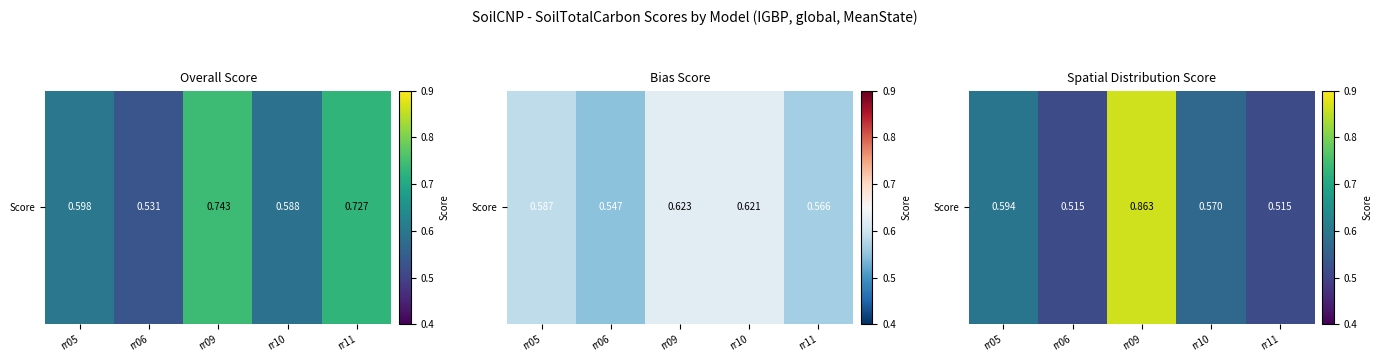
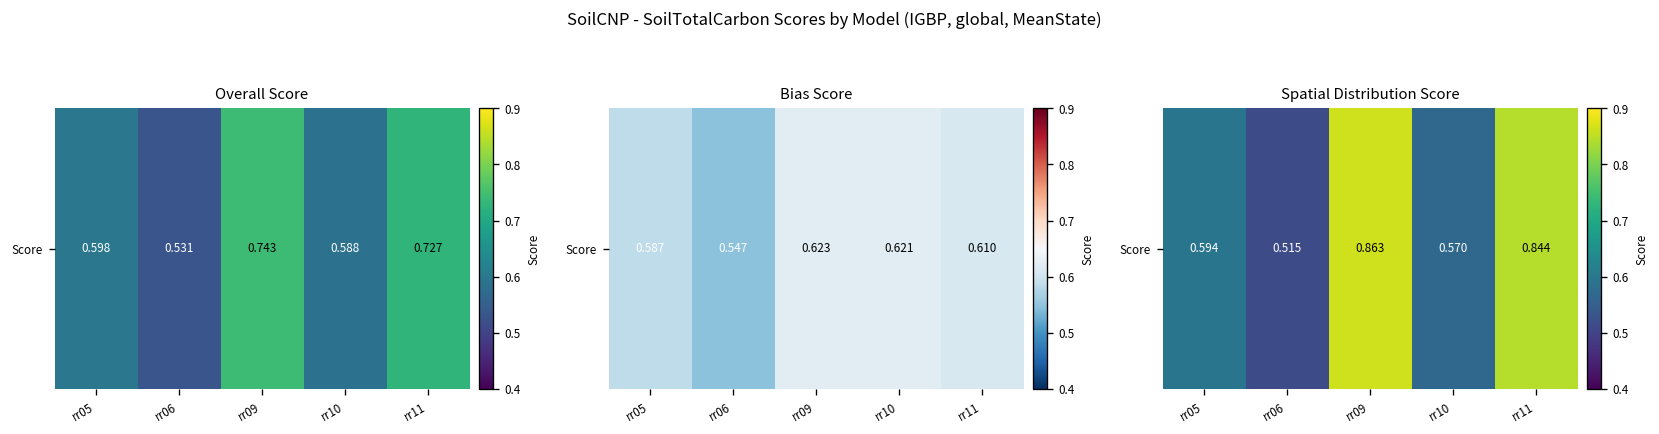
Bias Score, Score, rr11: 0.566 -> 0.610
Spatial Distribution Score, Score, rr11: 0.515 -> 0.844
